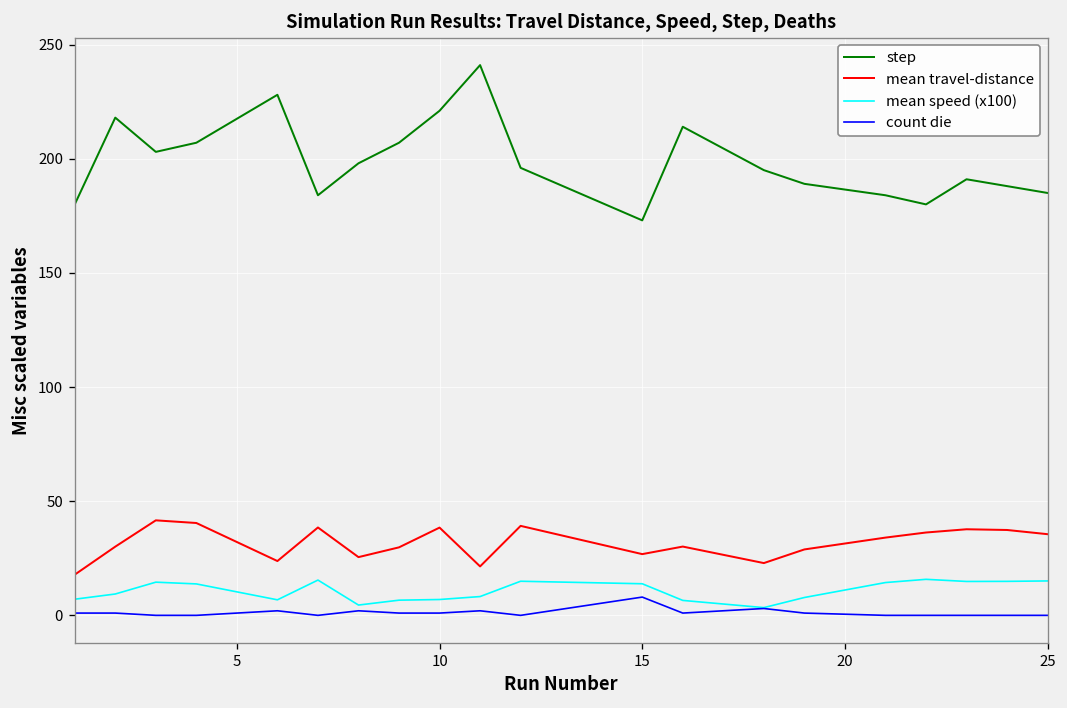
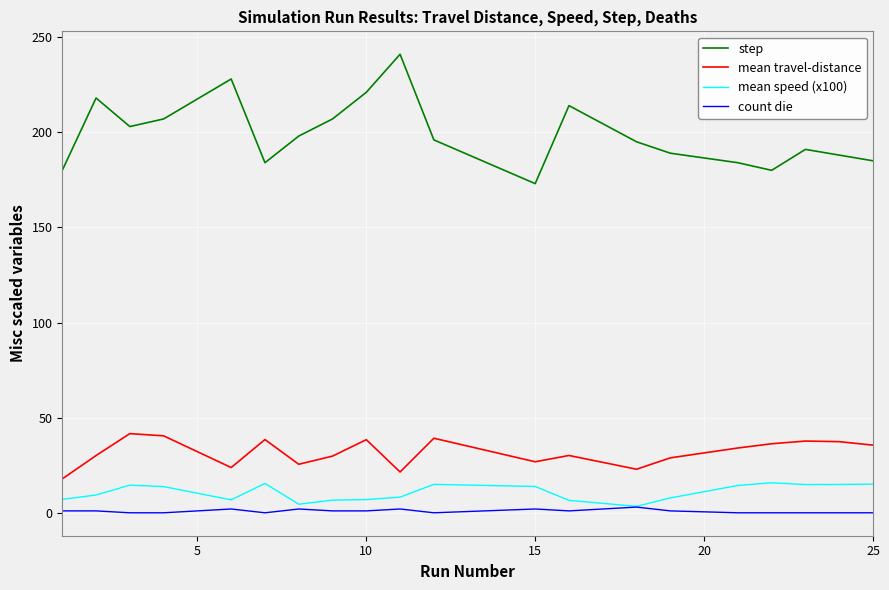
count die, 15: 8 -> 2
